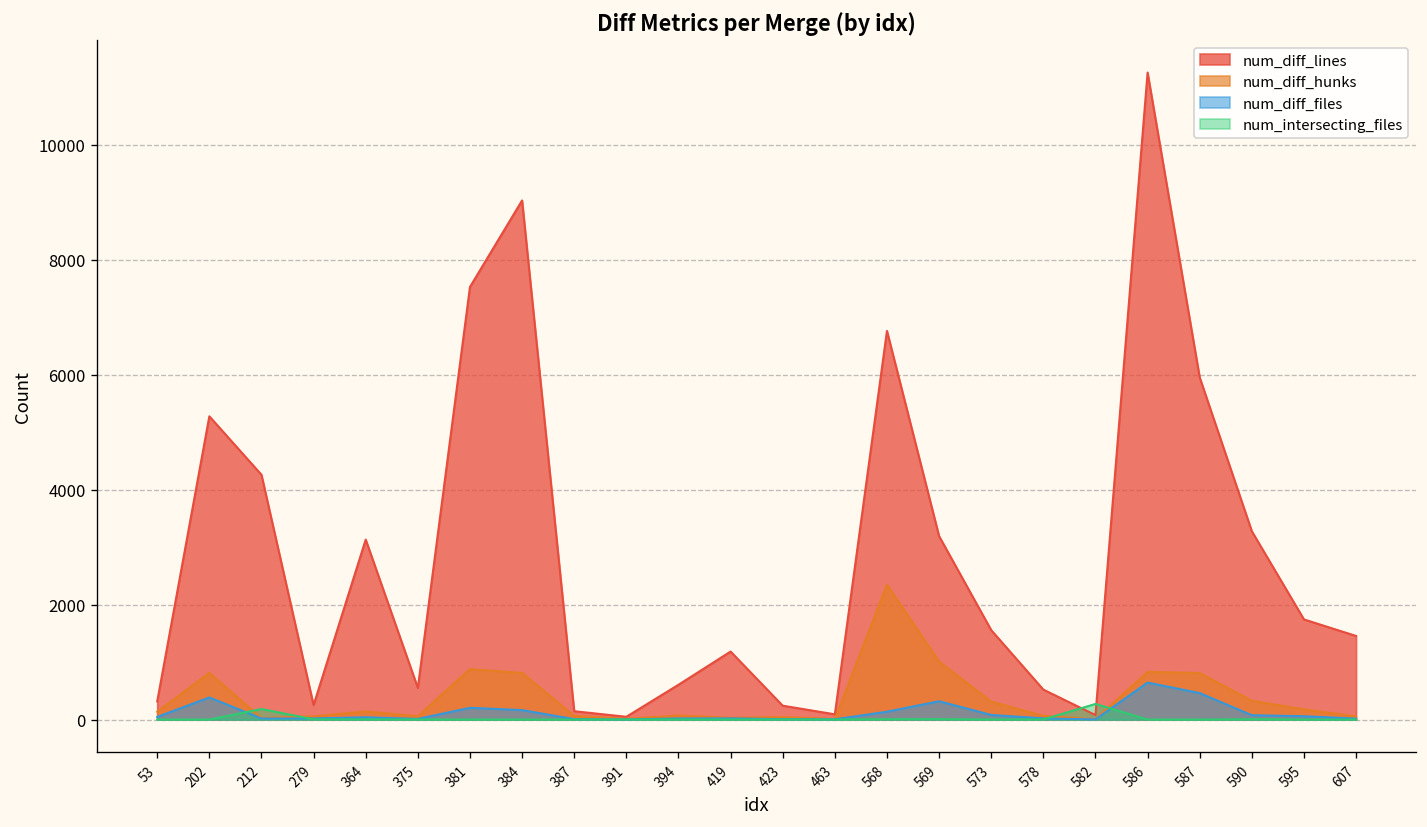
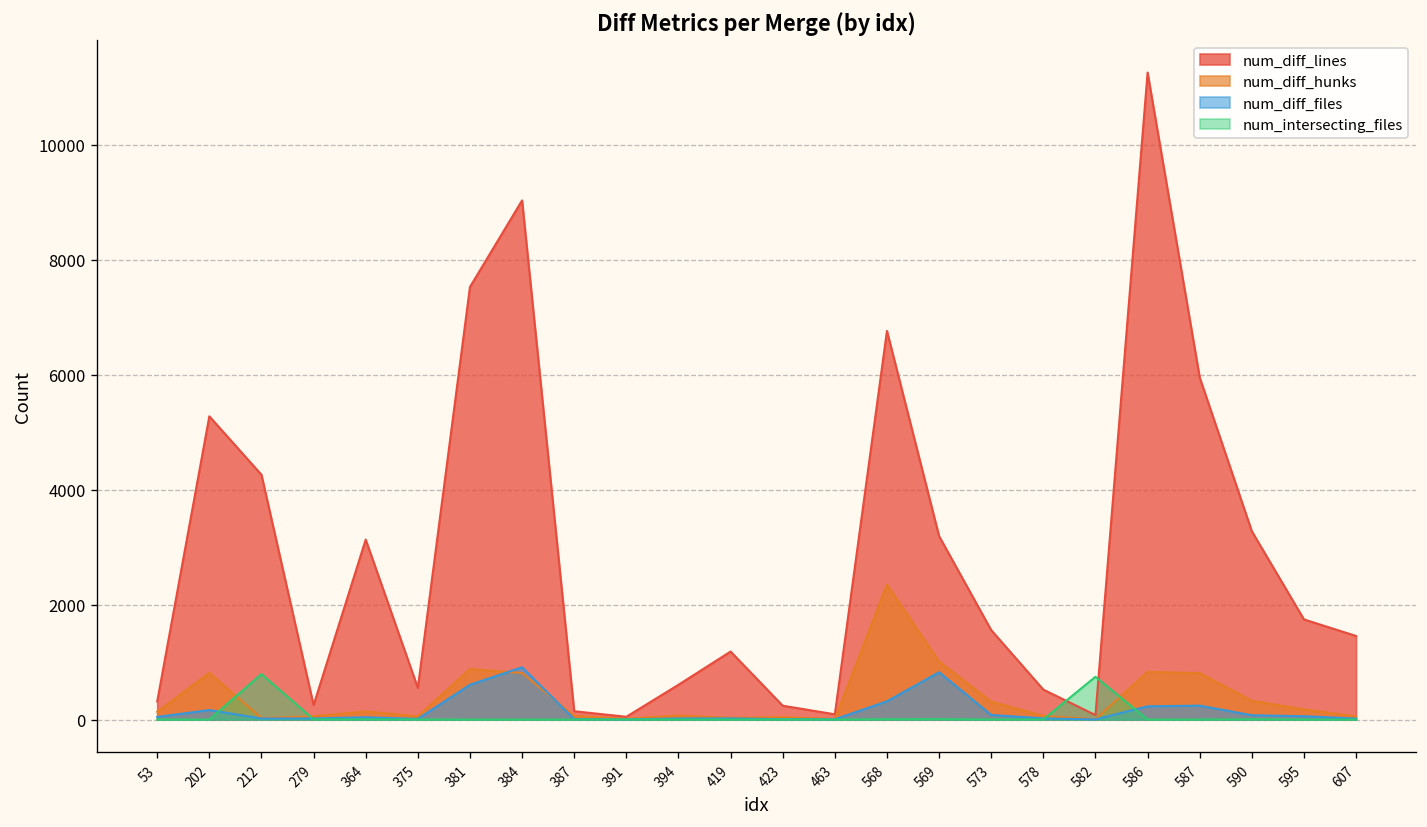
num_diff_files, 202: 400 -> 200
num_intersecting_files, 212: 200 -> 800
num_diff_files, 381: 200 -> 600
num_diff_files, 384: 200 -> 900
num_diff_files, 568: 100 -> 300
num_diff_files, 569: 300 -> 800
num_intersecting_files, 582: 300 -> 700
num_diff_files, 586: 600 -> 200
num_diff_files, 587: 500 -> 200
